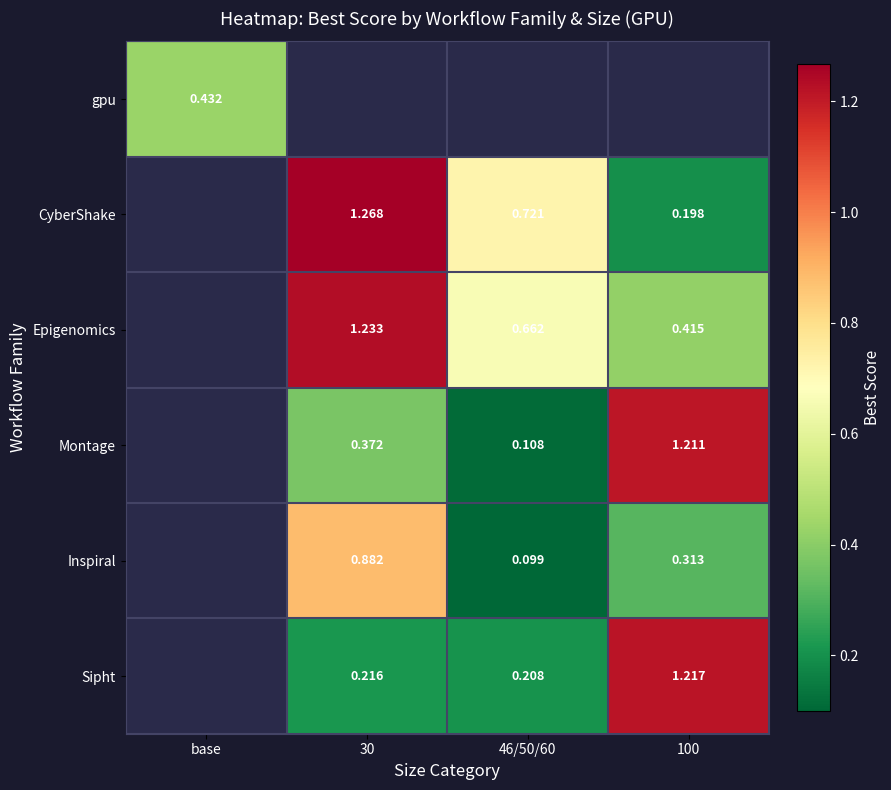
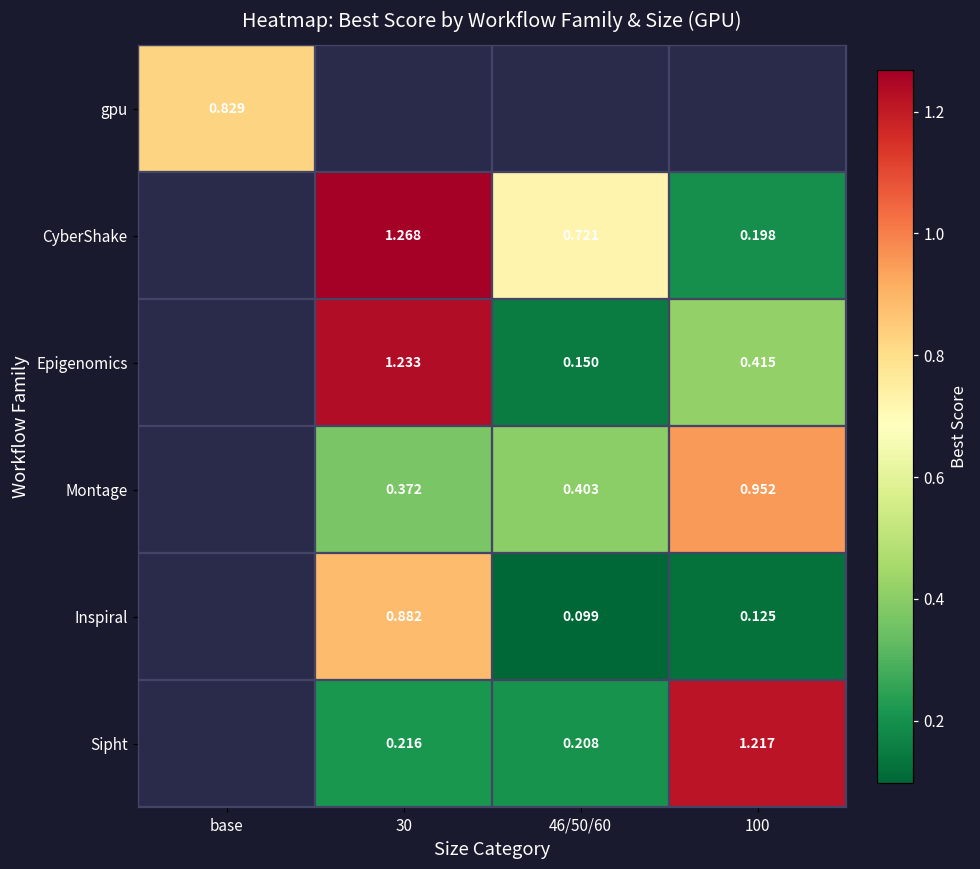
gpu, base: 0.432 -> 0.829
Epigenomics, 46/50/60: 0.662 -> 0.150
Montage, 46/50/60: 0.108 -> 0.403
Montage, 100: 1.211 -> 0.952
Inspiral, 100: 0.313 -> 0.125
